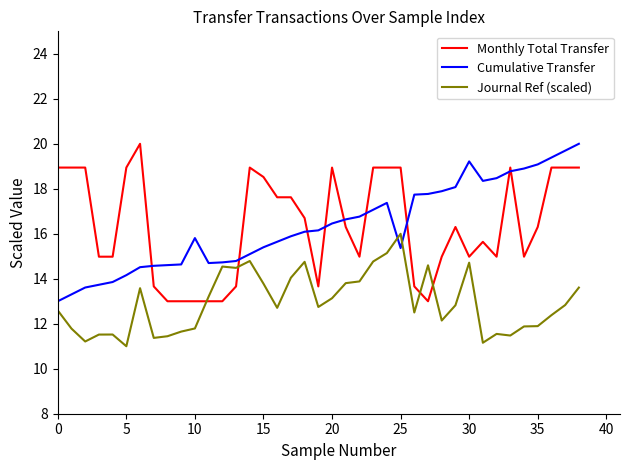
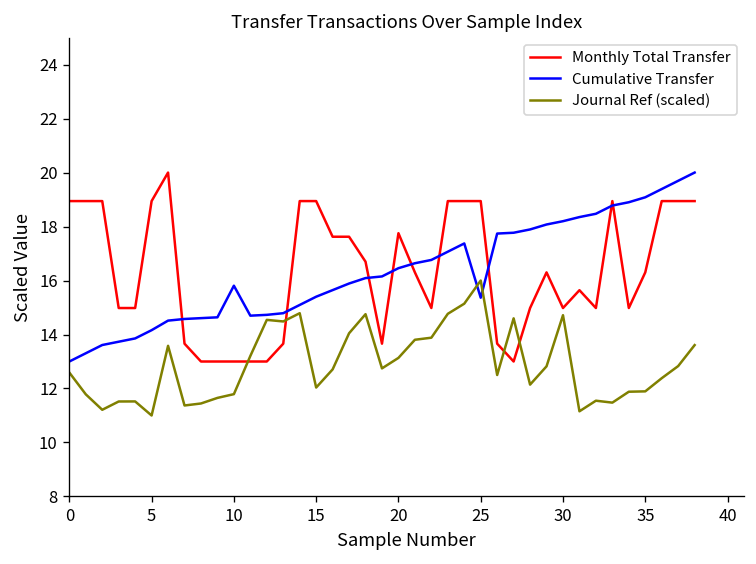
Monthly Total Transfer, 15: 18.5 -> 18.9
Journal Ref (scaled), 15: 13.8 -> 12.0
Monthly Total Transfer, 20: 18.9 -> 17.8
Cumulative Transfer, 30: 19.2 -> 18.2
